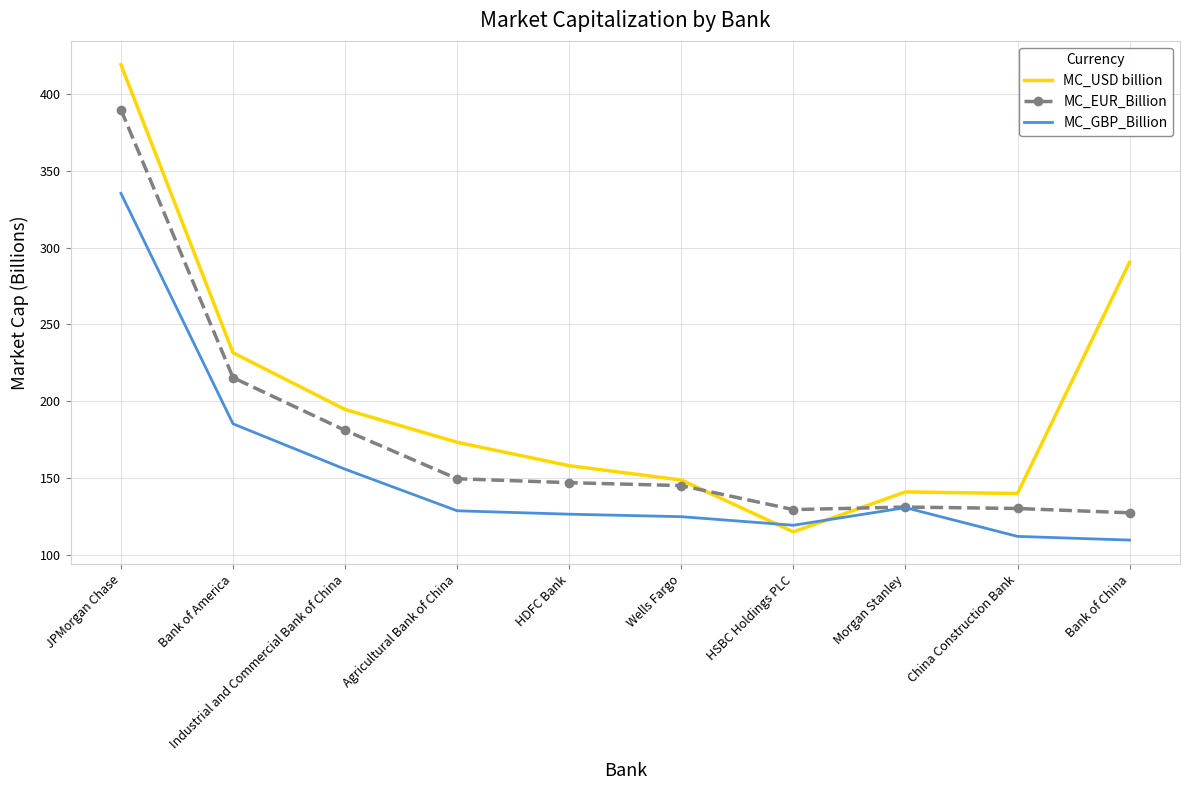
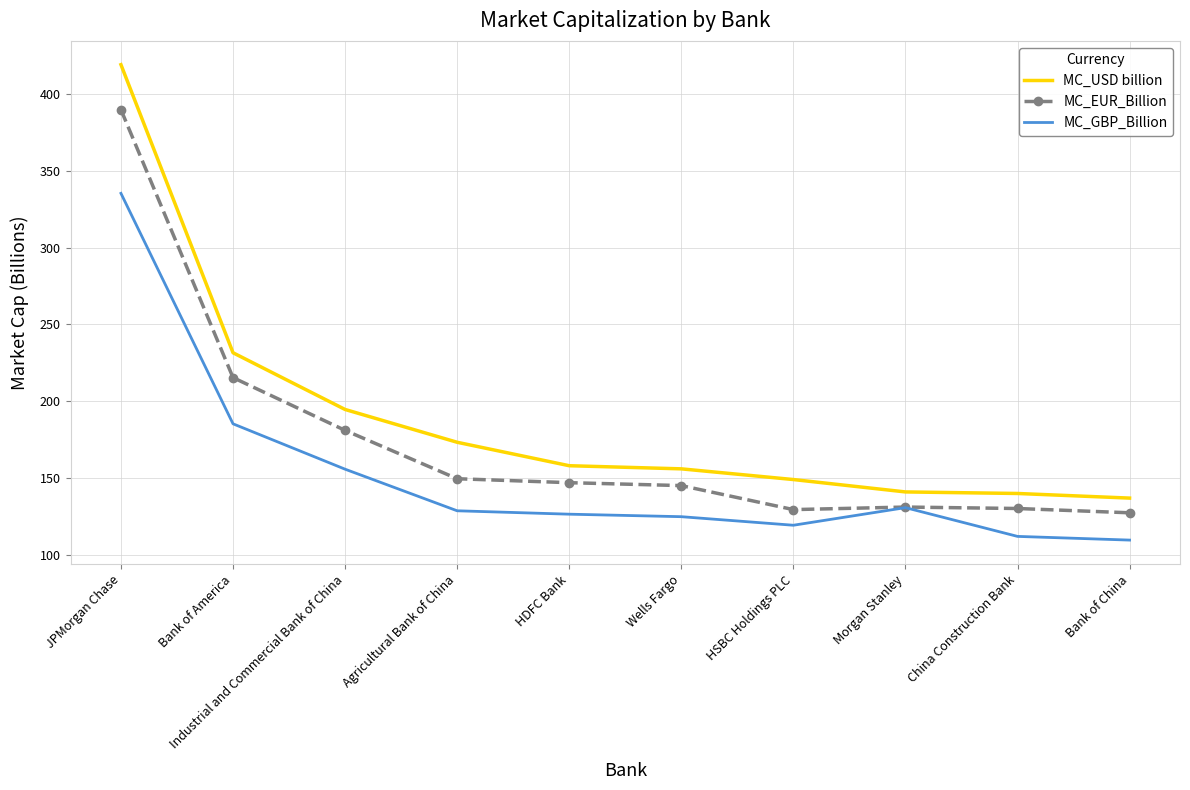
MC_USD billion, Wells Fargo: 149 -> 156
MC_USD billion, HSBC Holdings PLC: 115 -> 149
MC_USD billion, Bank of China: 291 -> 137
